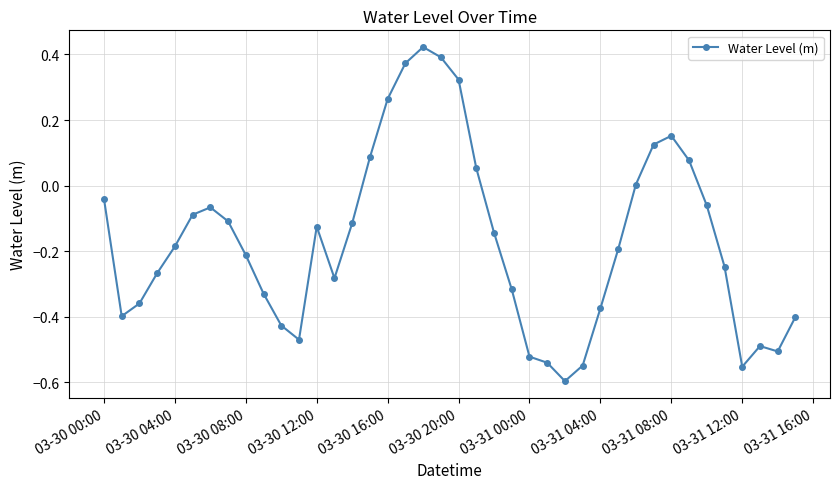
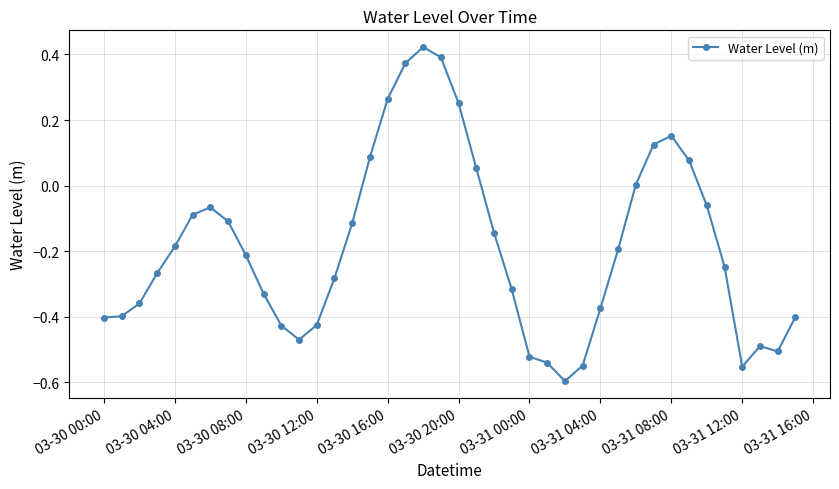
03-30 00:00: -0.04 -> -0.40
03-30 12:00: -0.13 -> -0.43
03-30 20:00: 0.32 -> 0.25
